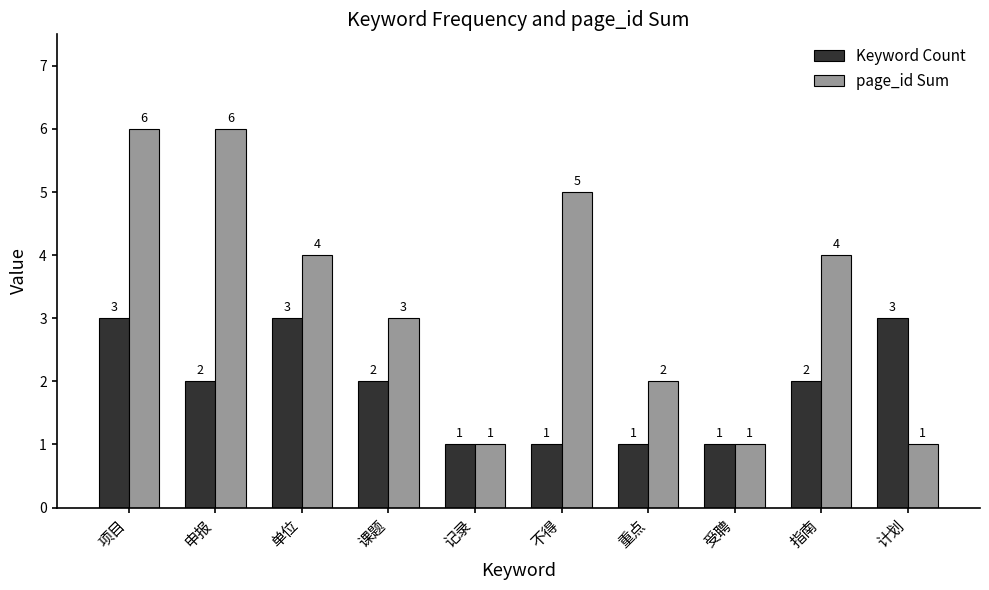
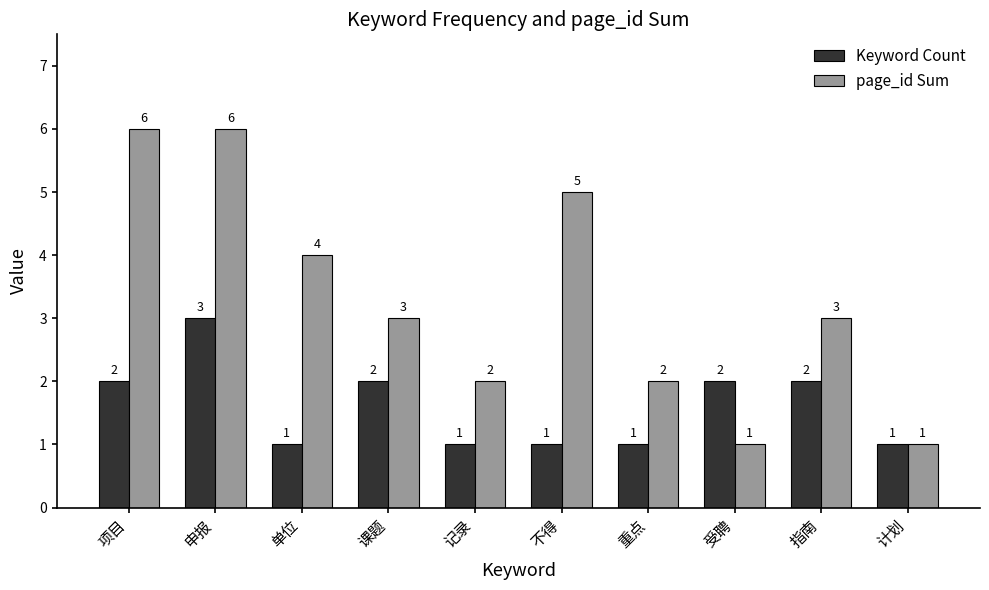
Keyword Count, 项目: 3 -> 2
Keyword Count, 申报: 2 -> 3
Keyword Count, 单位: 3 -> 1
page_id Sum, 记录: 1 -> 2
Keyword Count, 受聘: 1 -> 2
page_id Sum, 指南: 4 -> 3
Keyword Count, 计划: 3 -> 1
